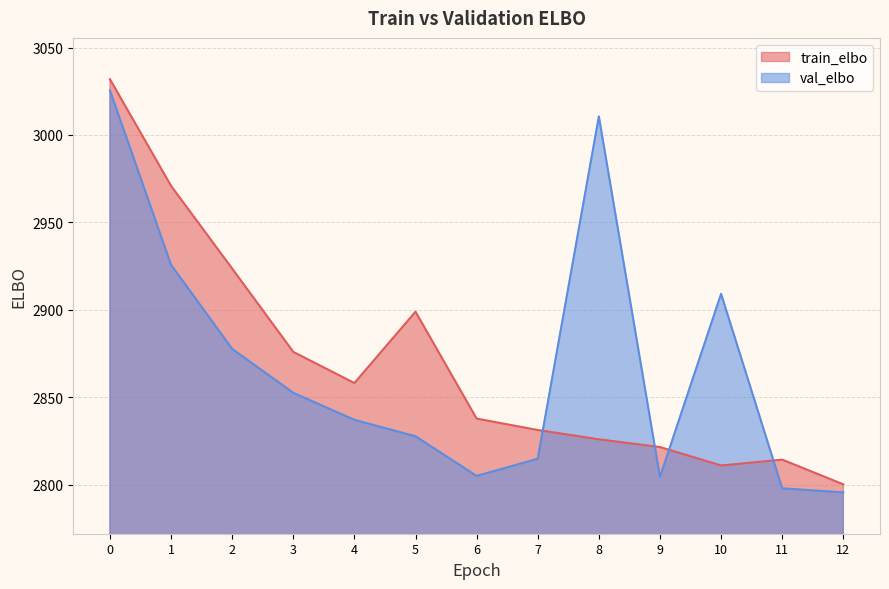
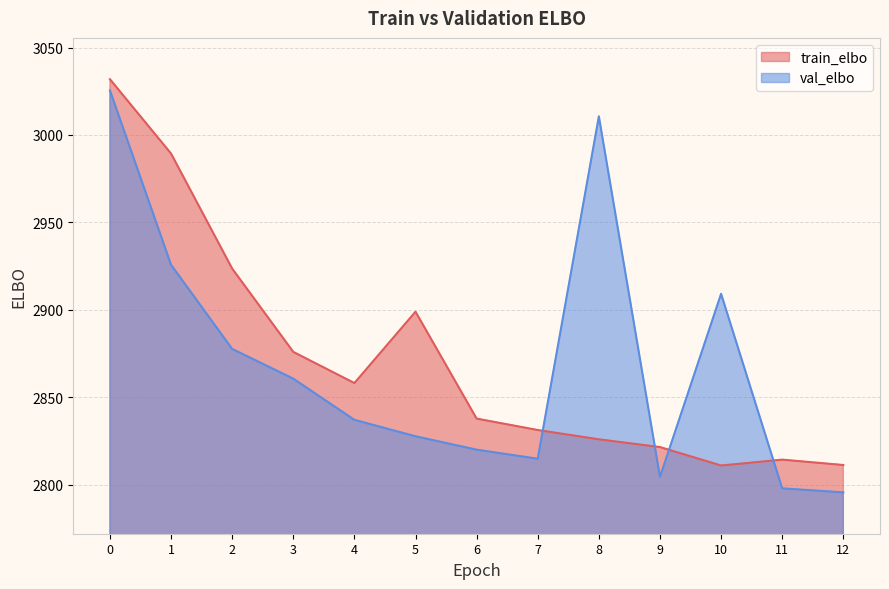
train_elbo, 1: 2971 -> 2989
val_elbo, 3: 2853 -> 2861
val_elbo, 6: 2805 -> 2820
train_elbo, 12: 2800 -> 2811
